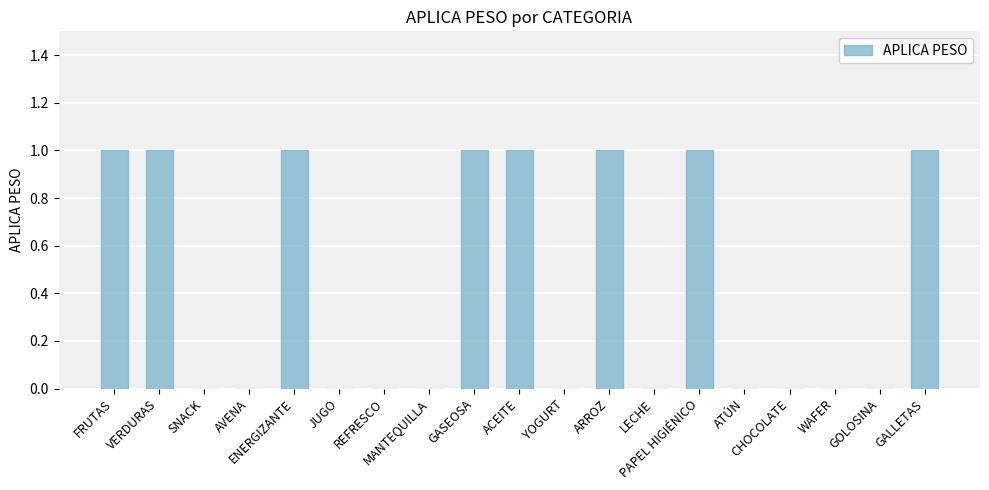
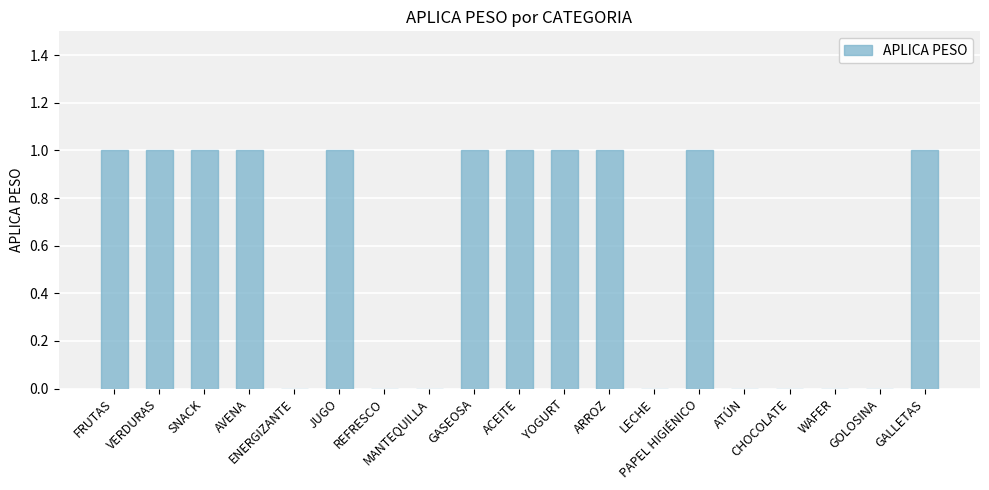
SNACK: 0 -> 1
AVENA: 0 -> 1
ENERGIZANTE: 1 -> 0
JUGO: 0 -> 1
YOGURT: 0 -> 1
